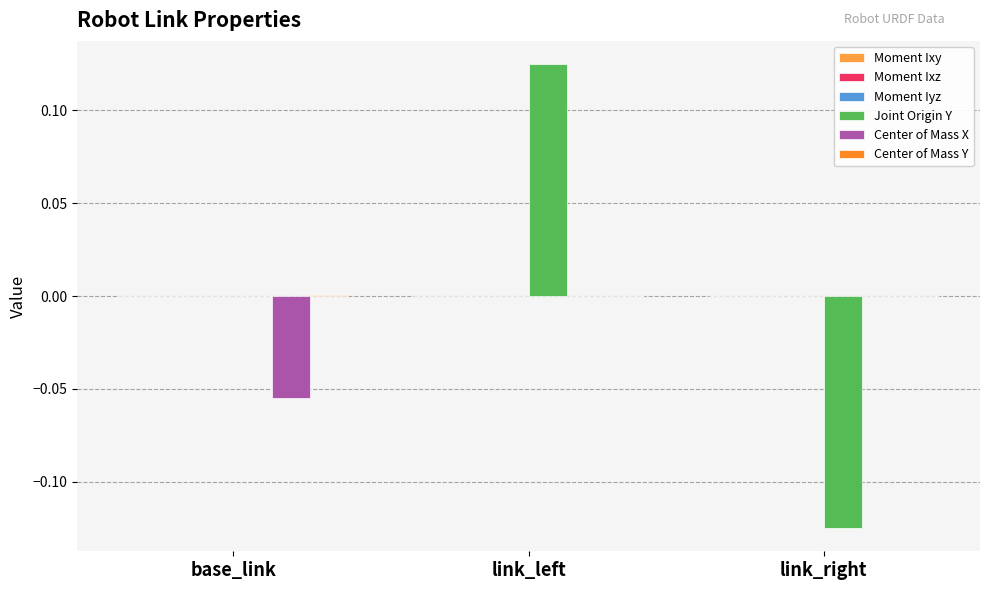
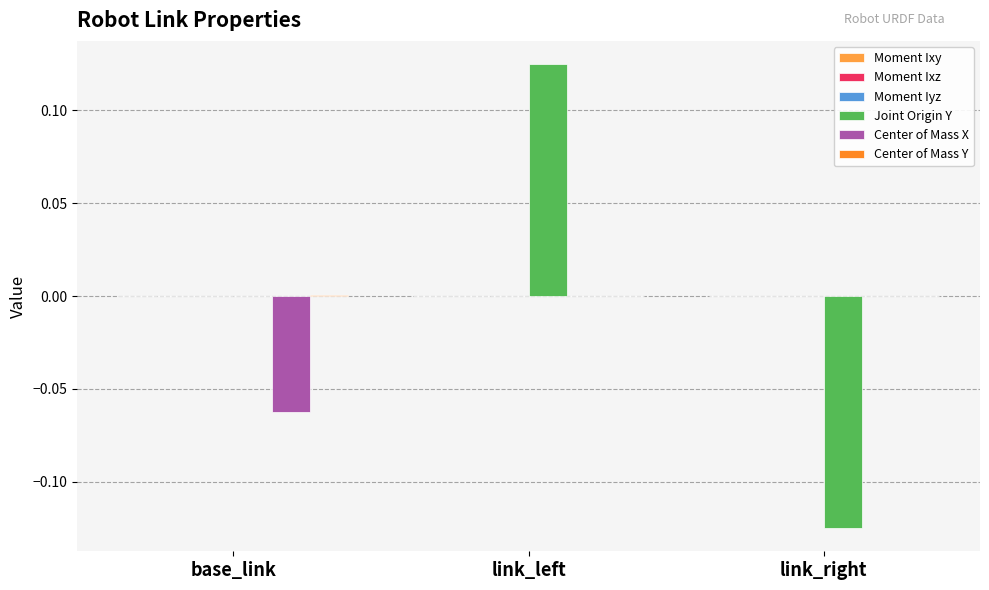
Center of Mass X, base_link: -0.055 -> -0.063
